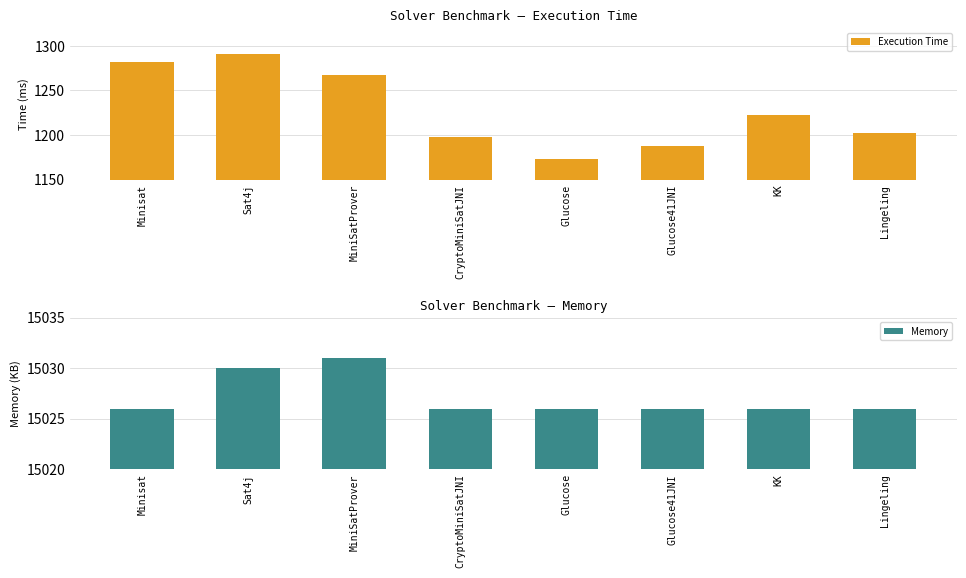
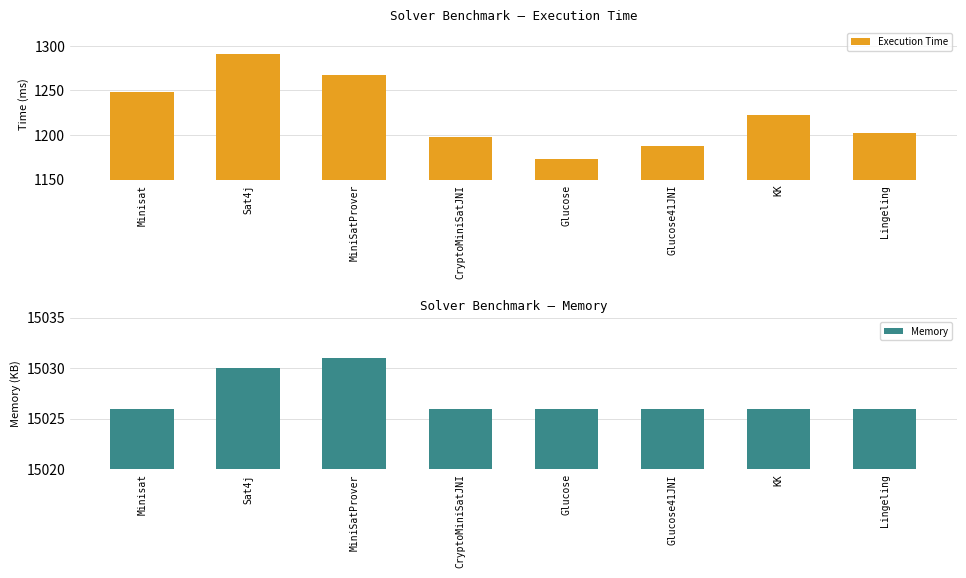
Solver Benchmark — Execution Time, Minisat: 1280 -> 1250
